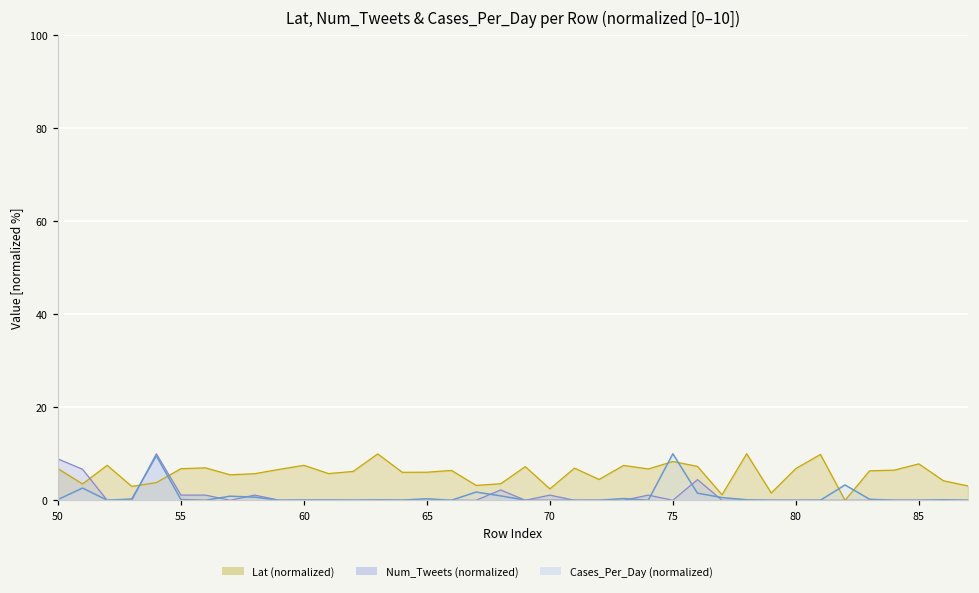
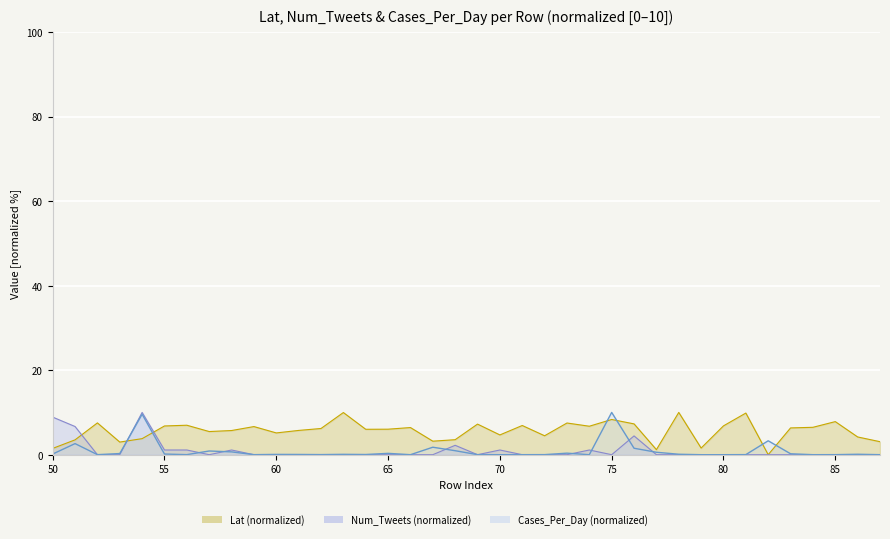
Lat (normalized), 50: 7 -> 1
Lat (normalized), 60: 8 -> 5
Lat (normalized), 70: 2 -> 5
